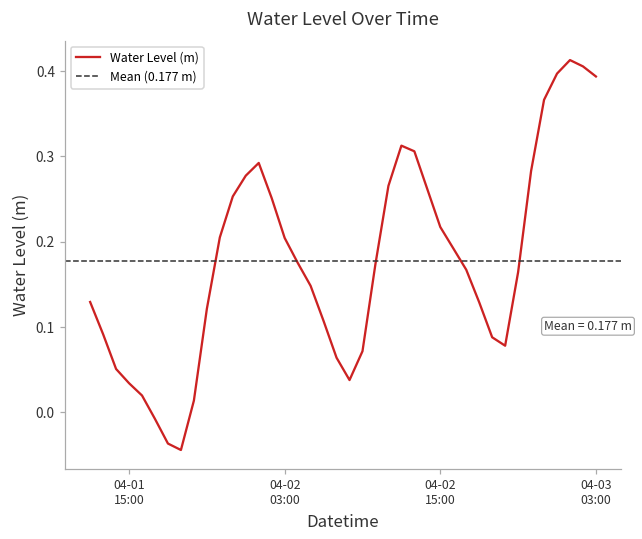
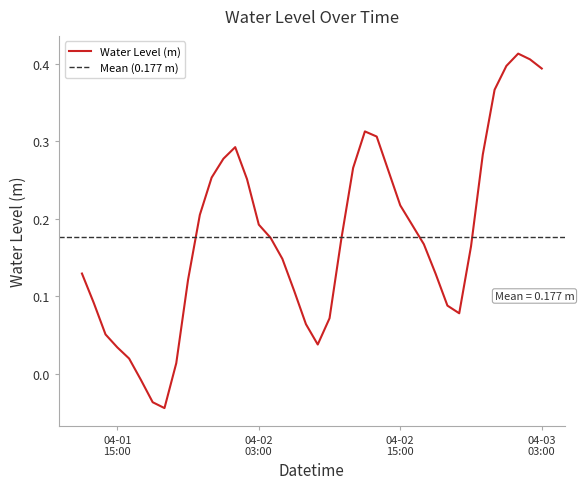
04-02 03:00: 0.20 -> 0.19
